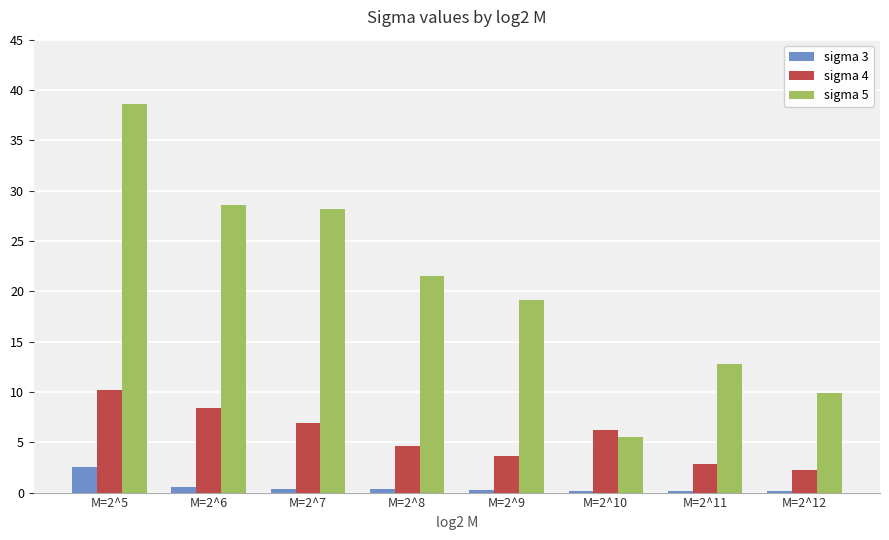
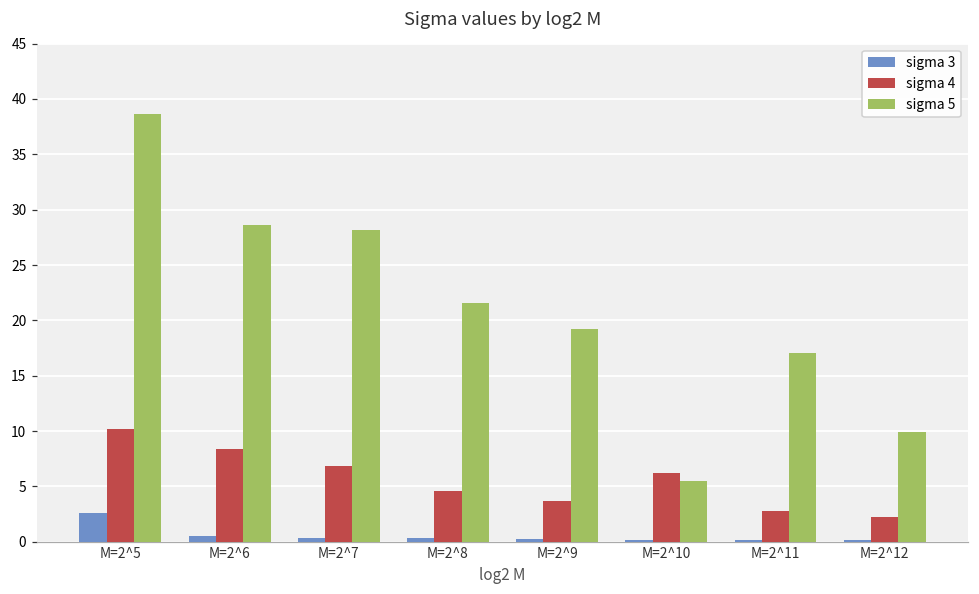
sigma 5, M=2^11: 12.7 -> 17.0
